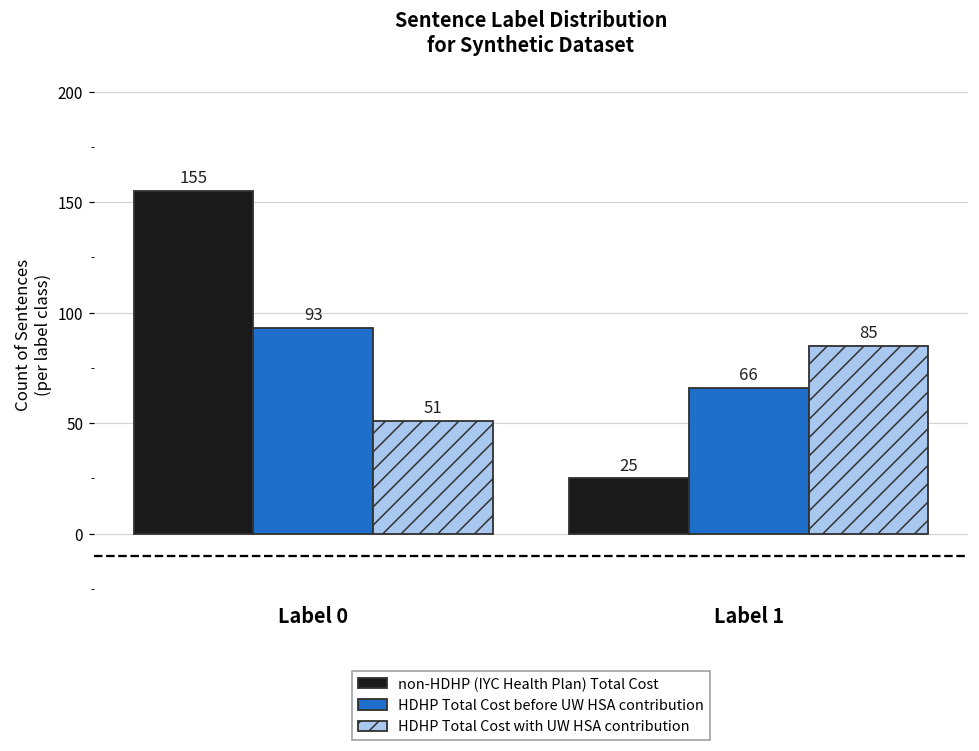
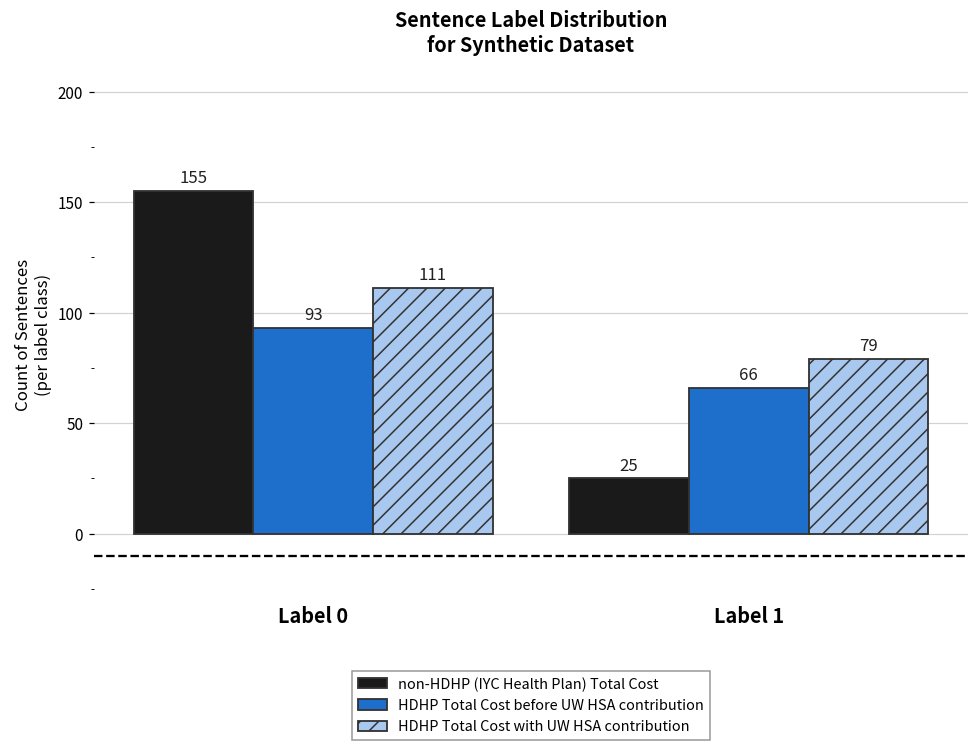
HDHP Total Cost with UW HSA contribution, Label 0: 51 -> 111
HDHP Total Cost with UW HSA contribution, Label 1: 85 -> 79
